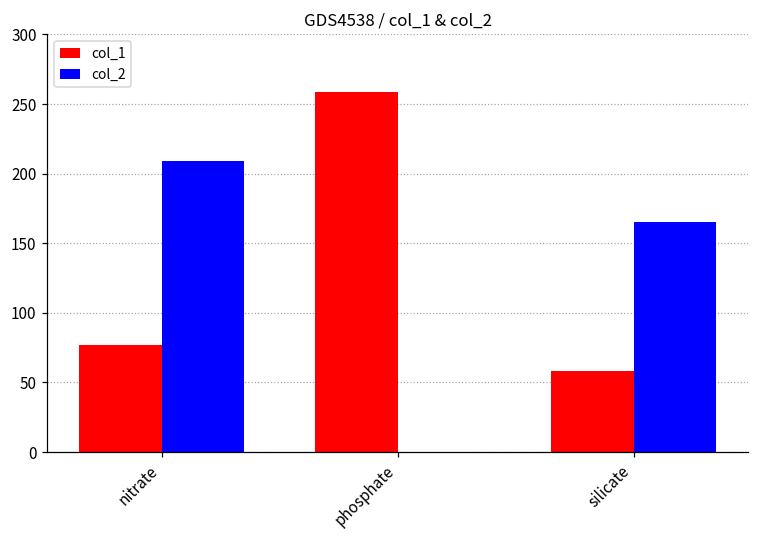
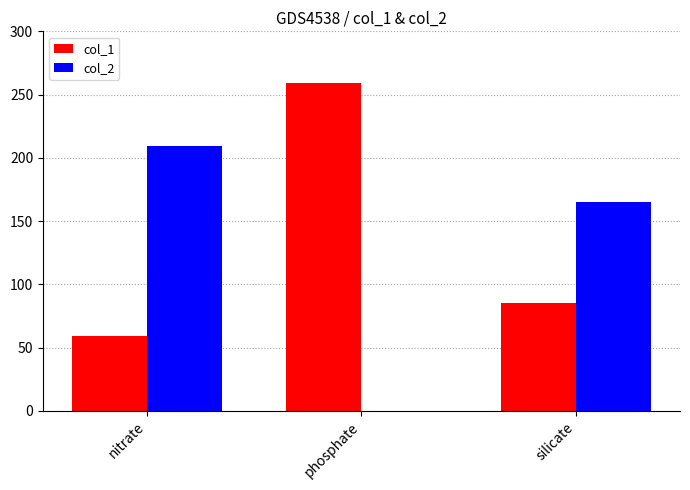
col_1, nitrate: 77 -> 59
col_1, silicate: 58 -> 85
